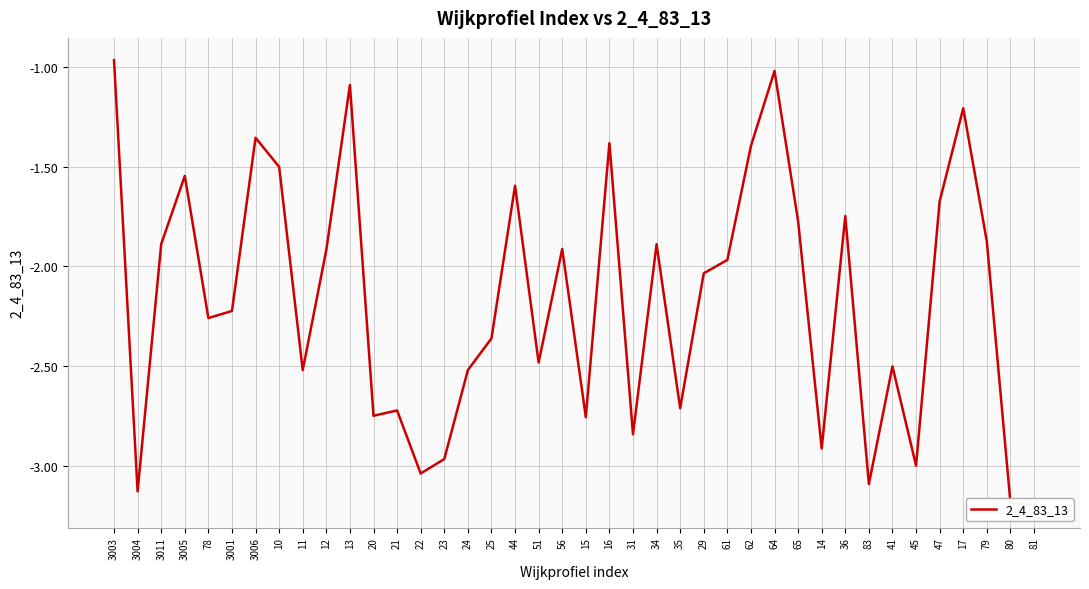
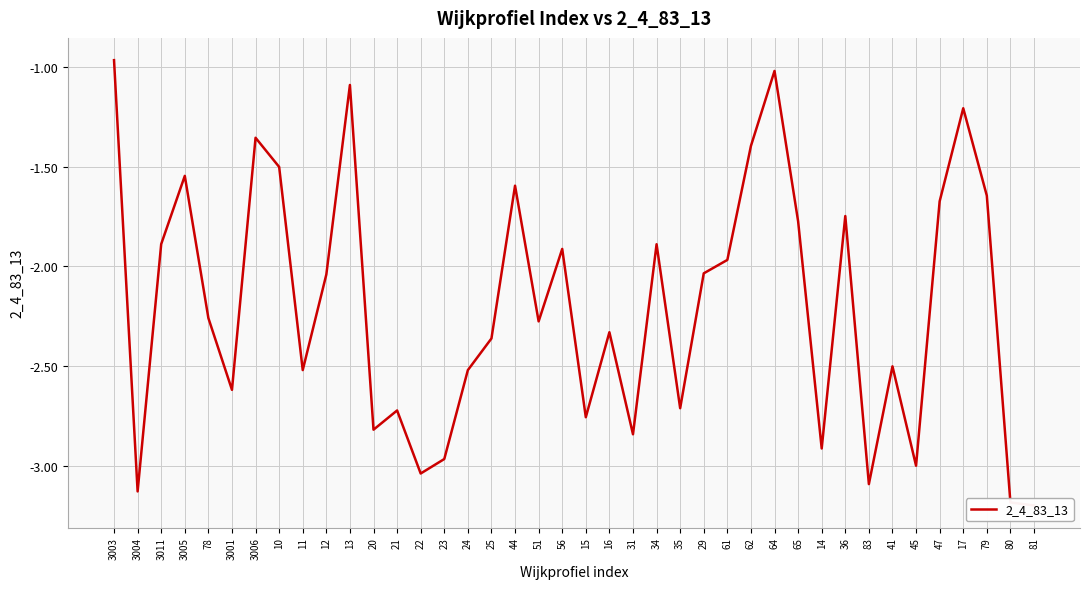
3001: -2.22 -> -2.62
12: -1.92 -> -2.04
20: -2.75 -> -2.82
51: -2.48 -> -2.27
16: -1.38 -> -2.33
79: -1.87 -> -1.65
